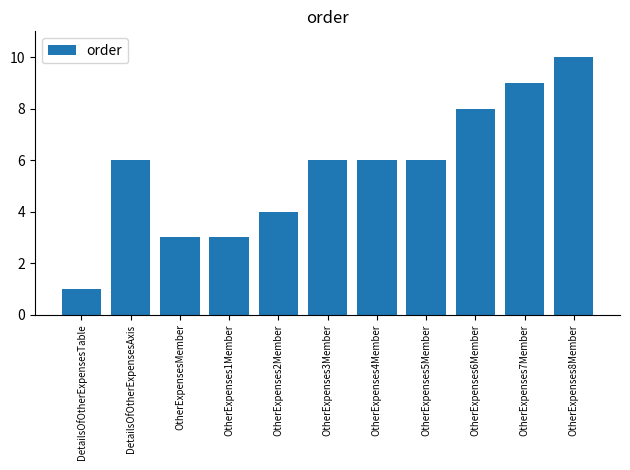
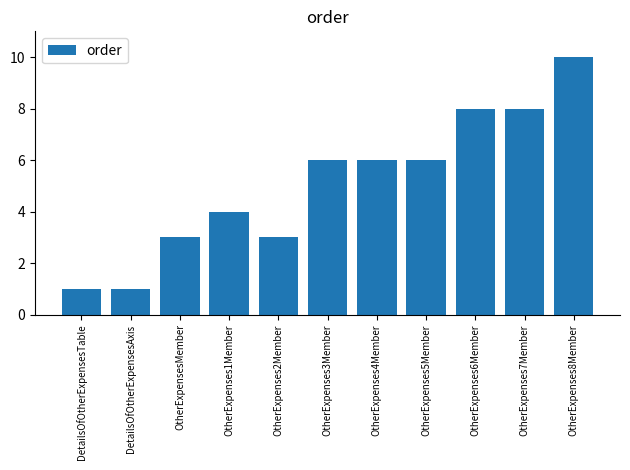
DetailsOfOtherExpensesAxis: 6 -> 1
OtherExpenses1Member: 3 -> 4
OtherExpenses2Member: 4 -> 3
OtherExpenses7Member: 9 -> 8
